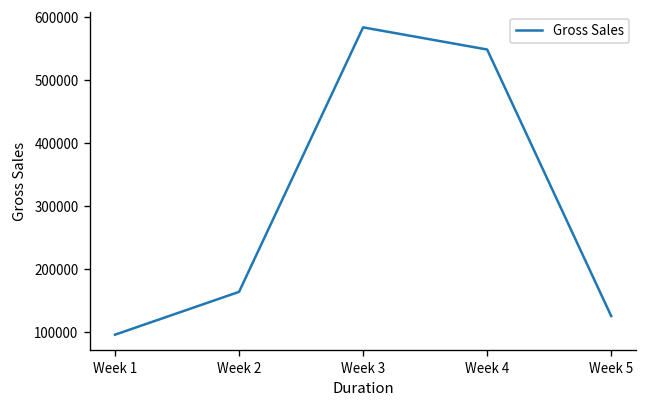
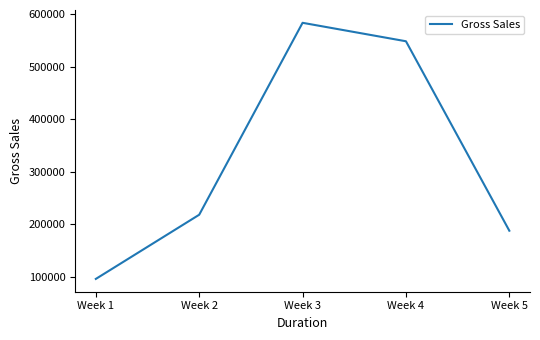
Week 2: 160000 -> 220000
Week 5: 130000 -> 190000
